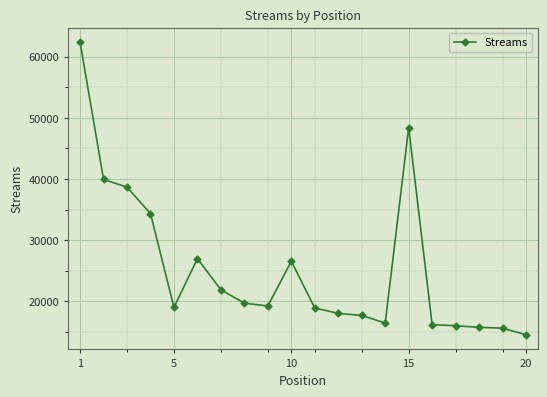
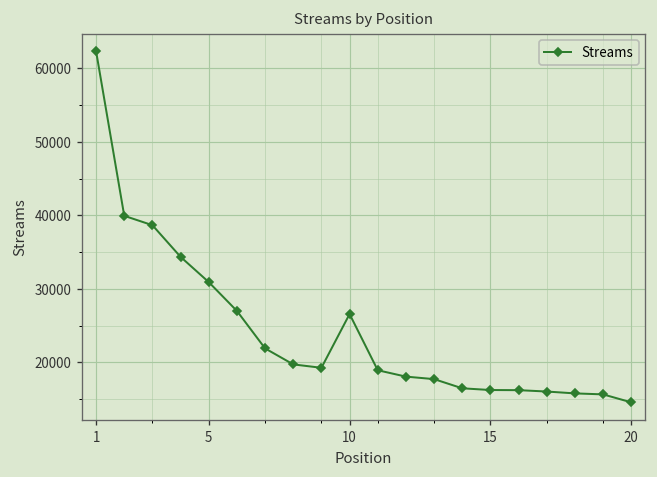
5: 19000 -> 31000
15: 48000 -> 16000
